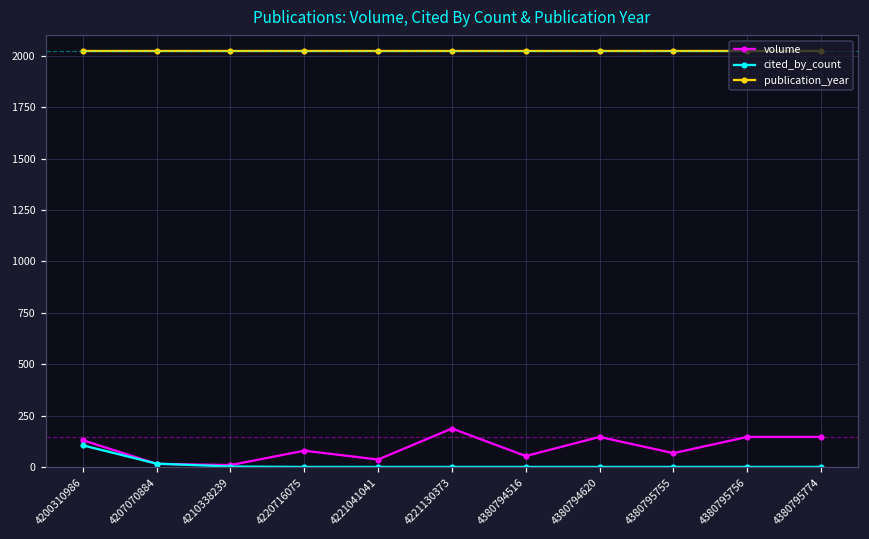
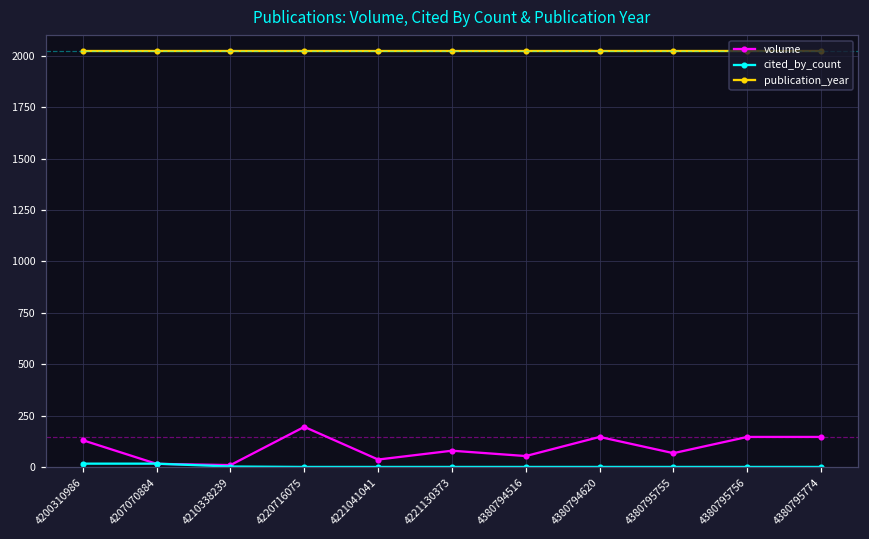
cited_by_count, 4200310986: 110 -> 20
volume, 4220716075: 80 -> 200
volume, 4221130373: 190 -> 80
